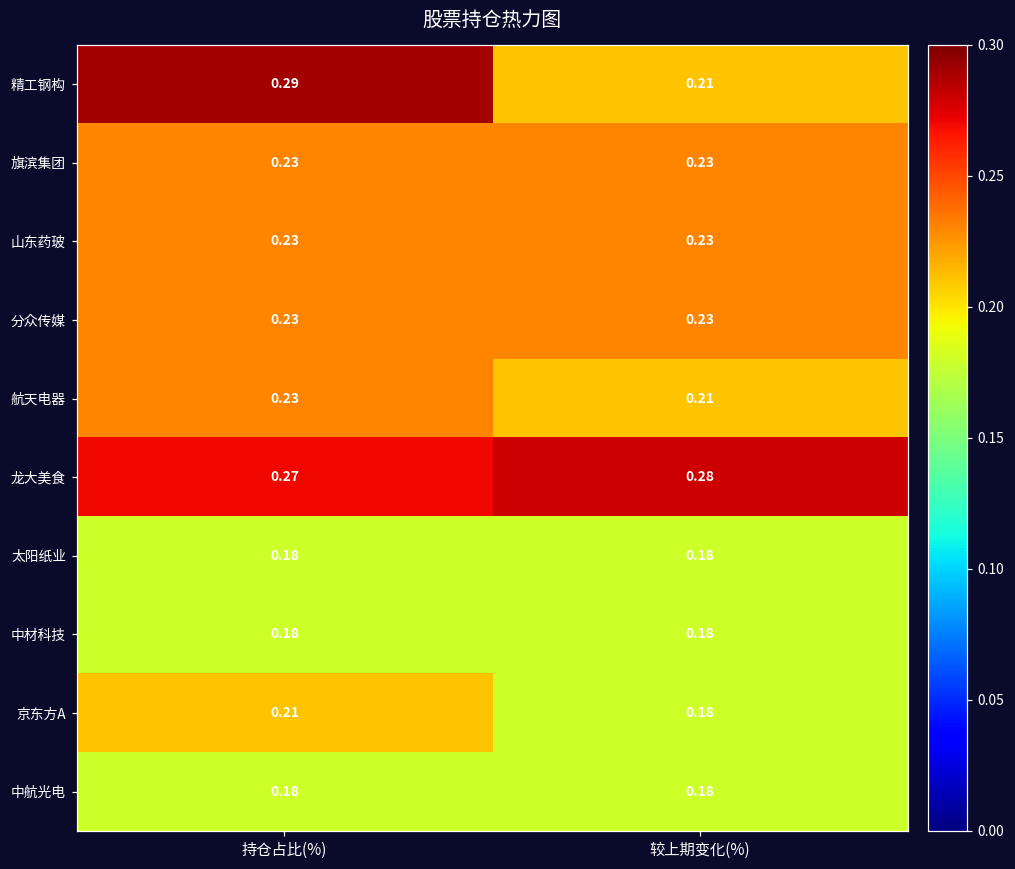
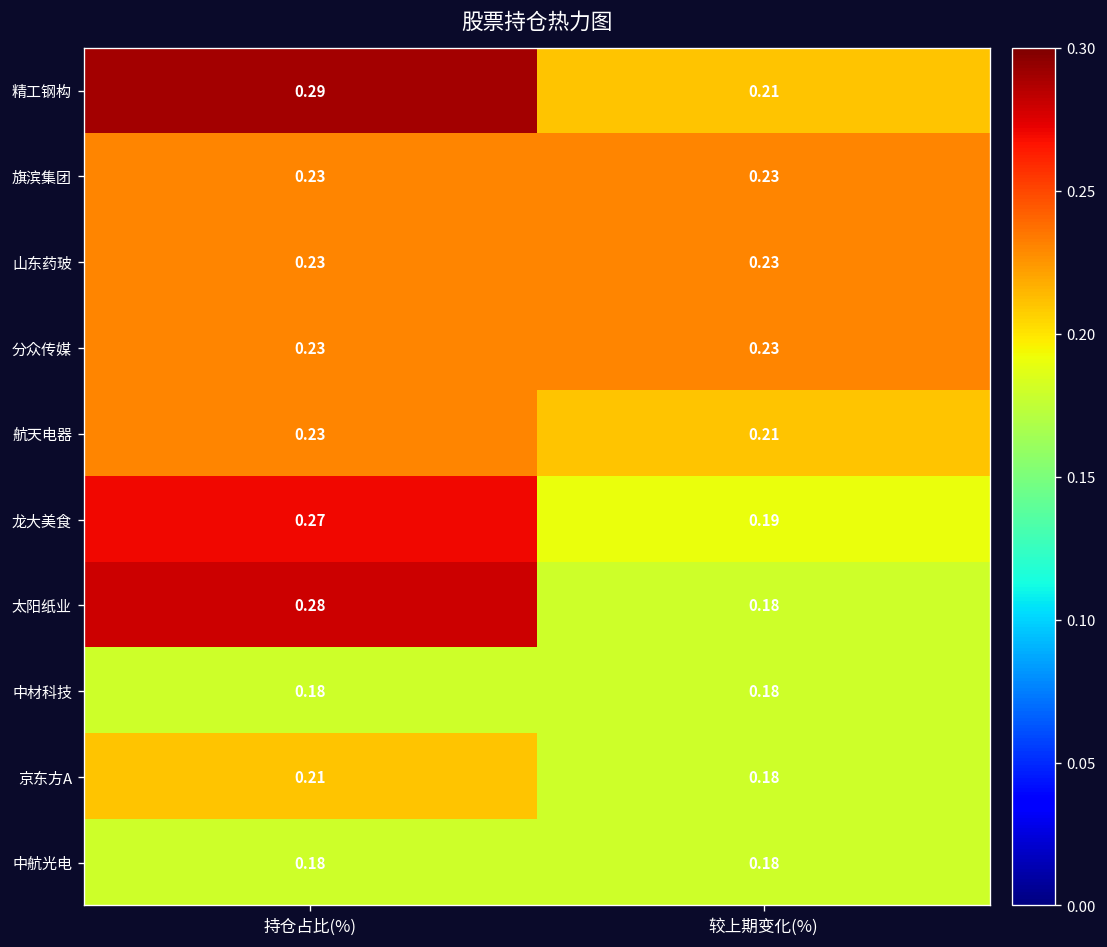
龙大美食, 较上期变化(%): 0.28 -> 0.19
太阳纸业, 持仓占比(%): 0.18 -> 0.28
